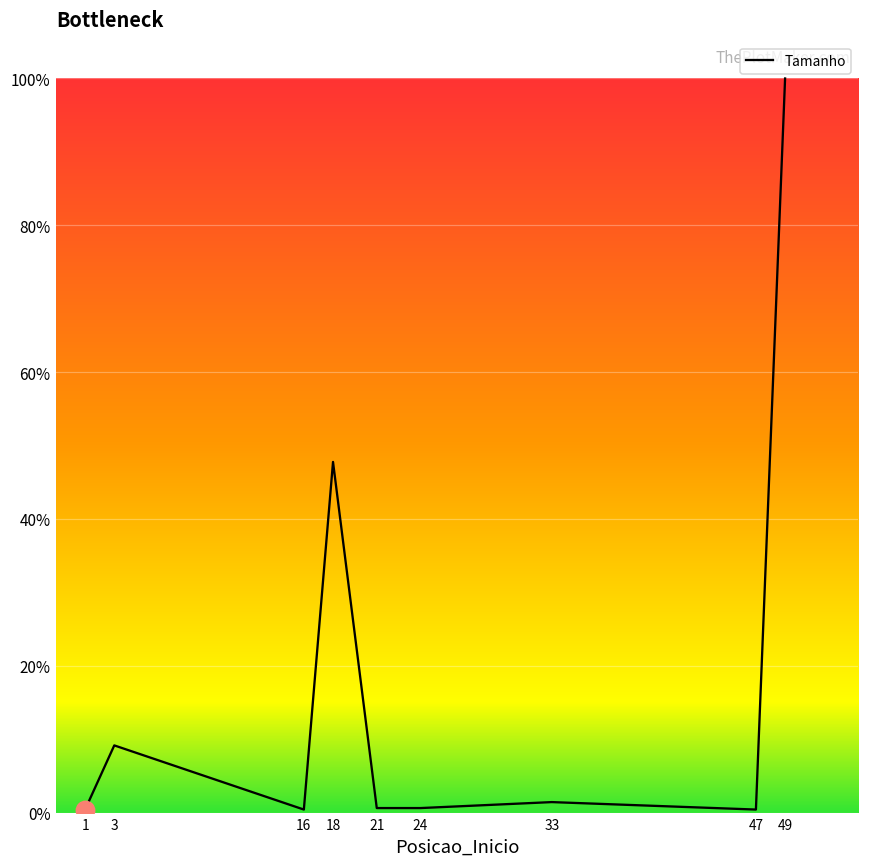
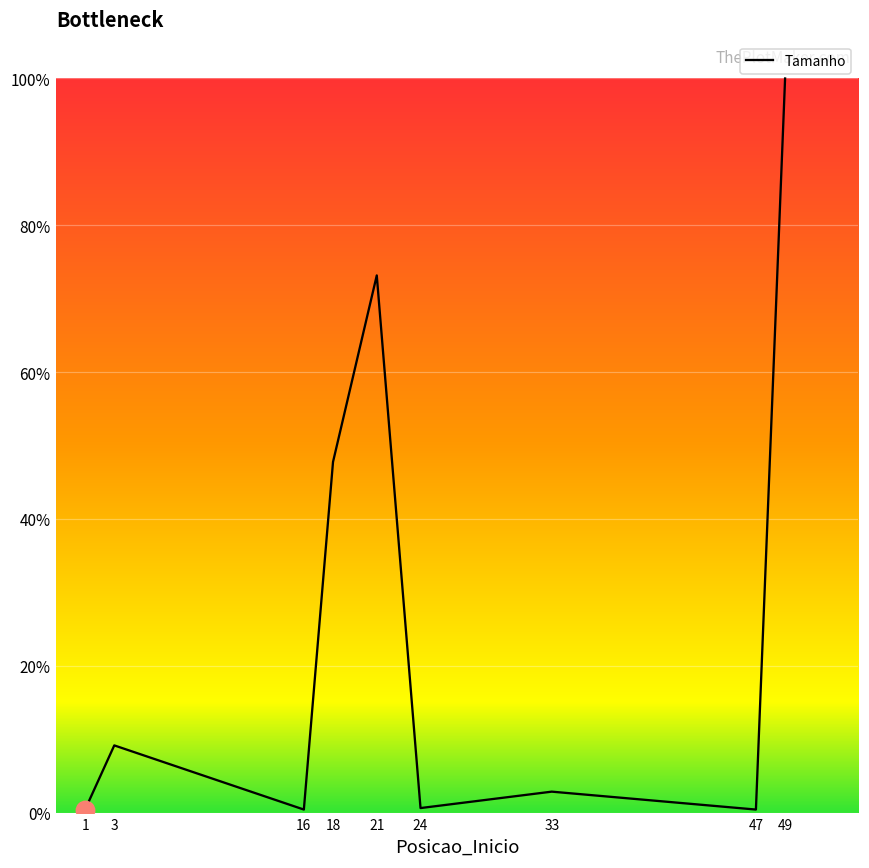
Tamanho, 21: 1% -> 73%
Tamanho, 33: 1% -> 3%
